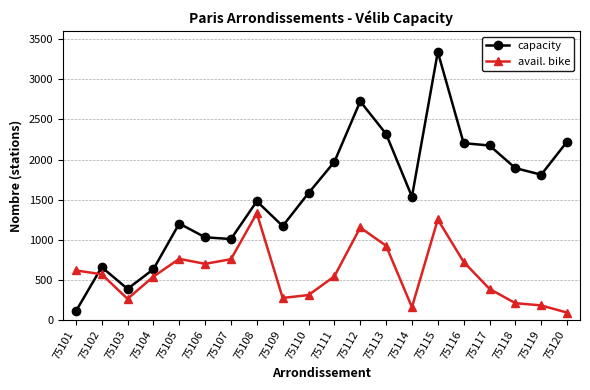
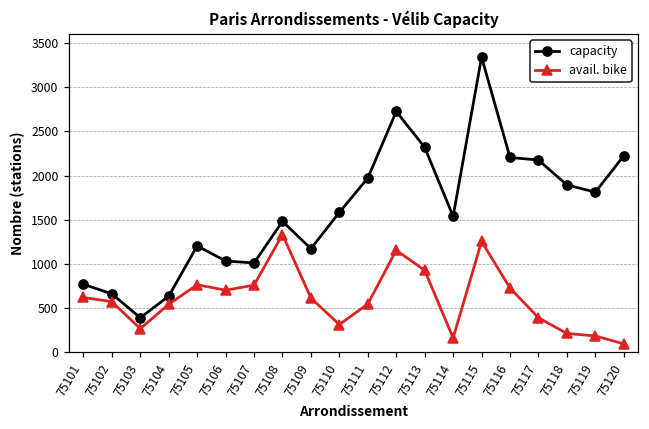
capacity, 75101: 100 -> 800
avail. bike, 75109: 300 -> 600
